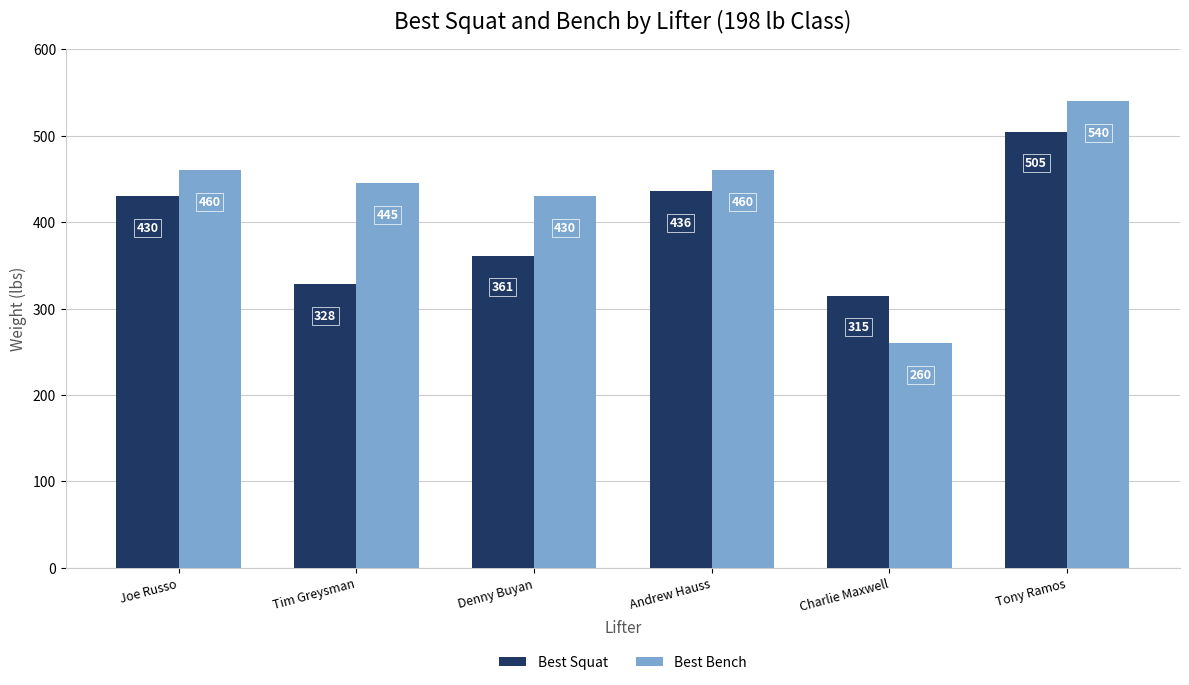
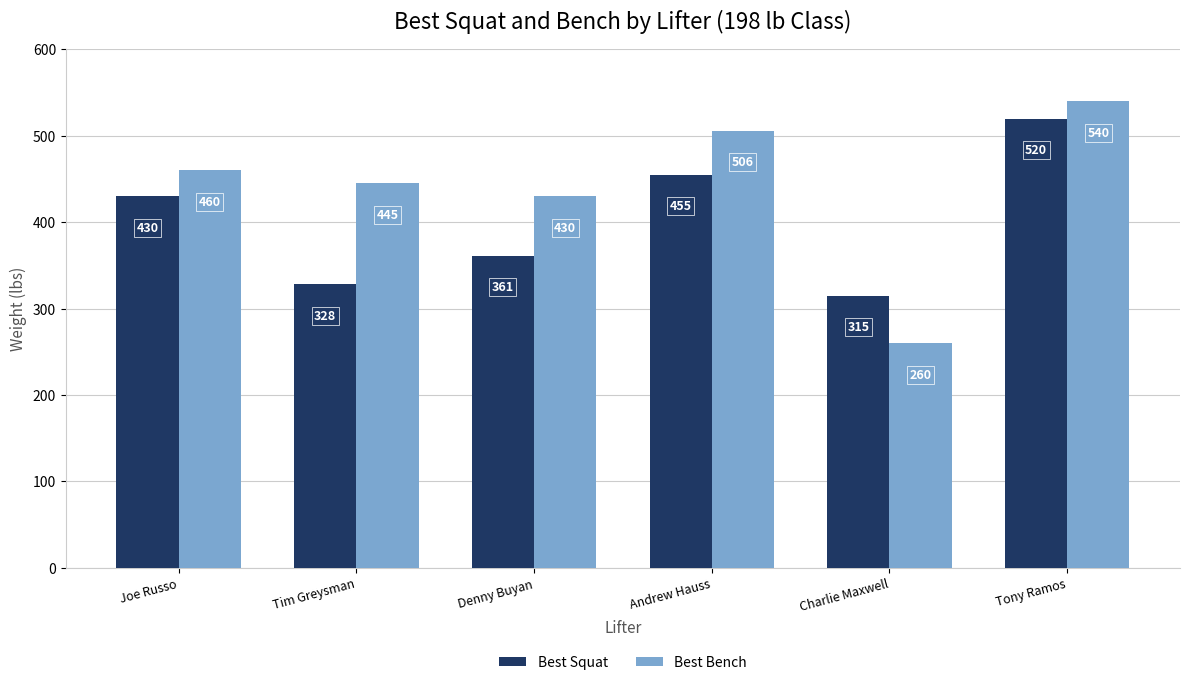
Best Squat, Andrew Hauss: 436 -> 455
Best Bench, Andrew Hauss: 460 -> 506
Best Squat, Tony Ramos: 505 -> 520
